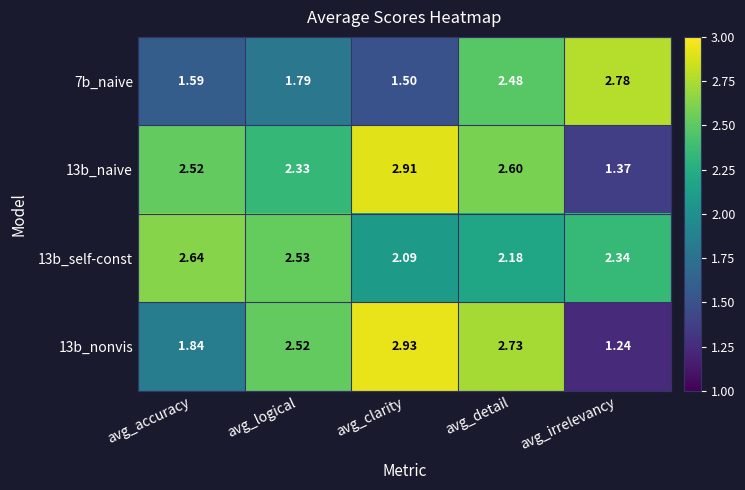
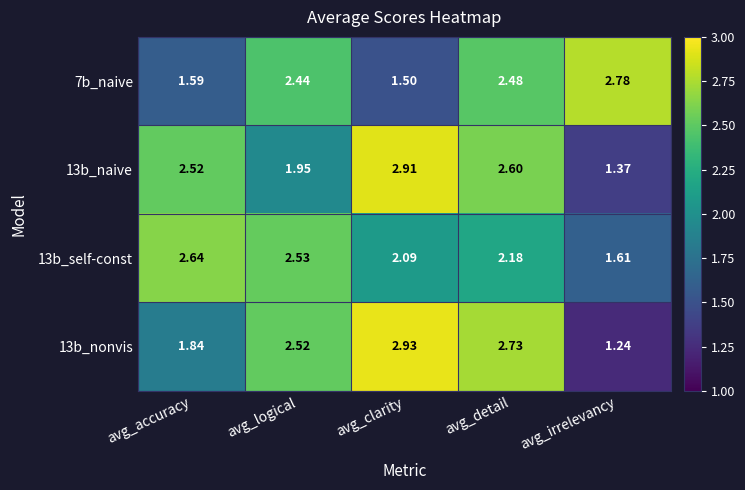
7b_naive, avg_logical: 1.79 -> 2.44
13b_naive, avg_logical: 2.33 -> 1.95
13b_self-const, avg_irrelevancy: 2.34 -> 1.61
